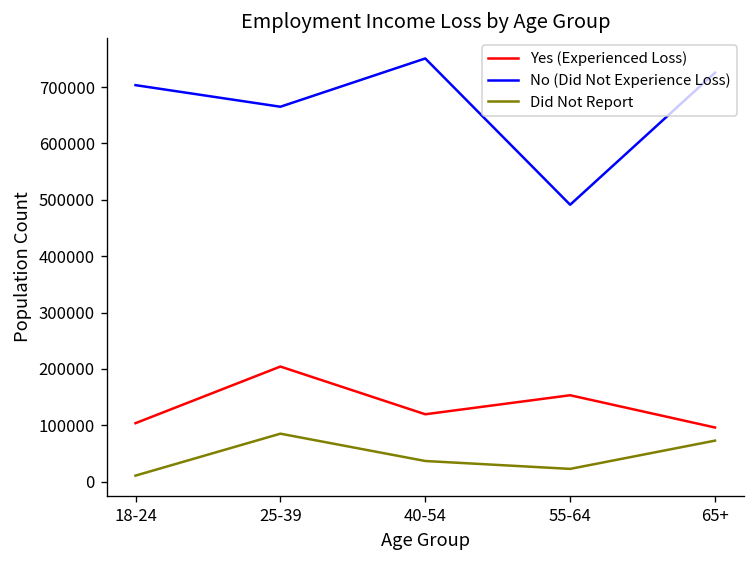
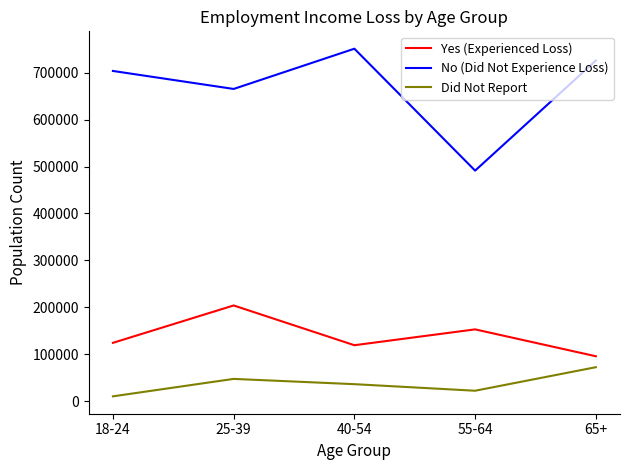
Yes (Experienced Loss), 18-24: 100000 -> 120000
Did Not Report, 25-39: 80000 -> 50000
